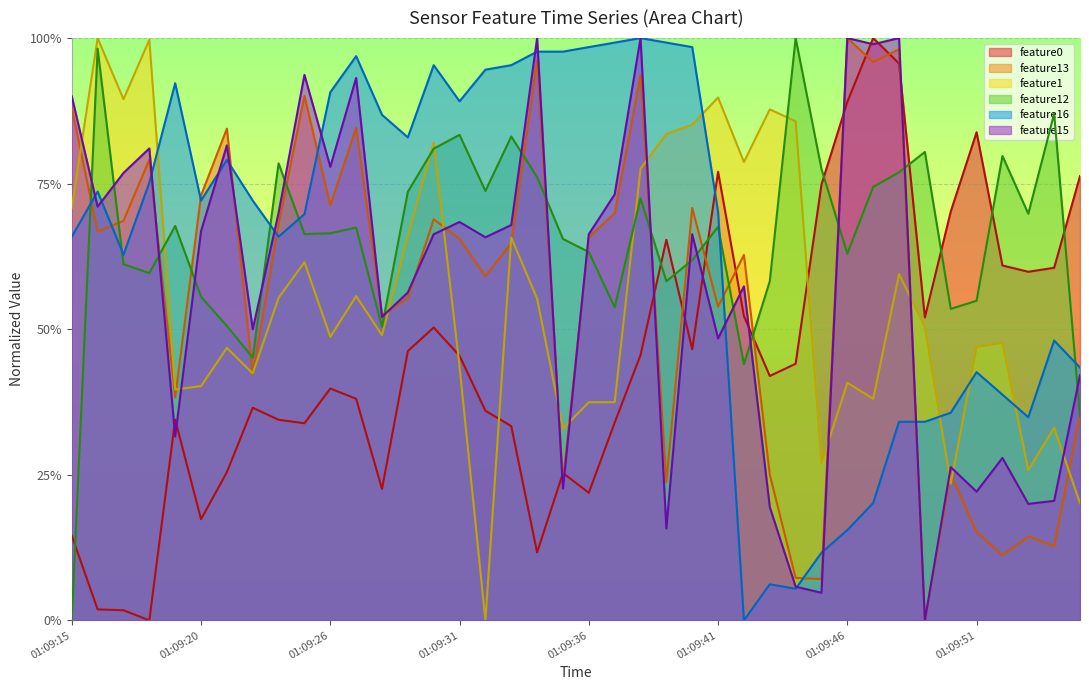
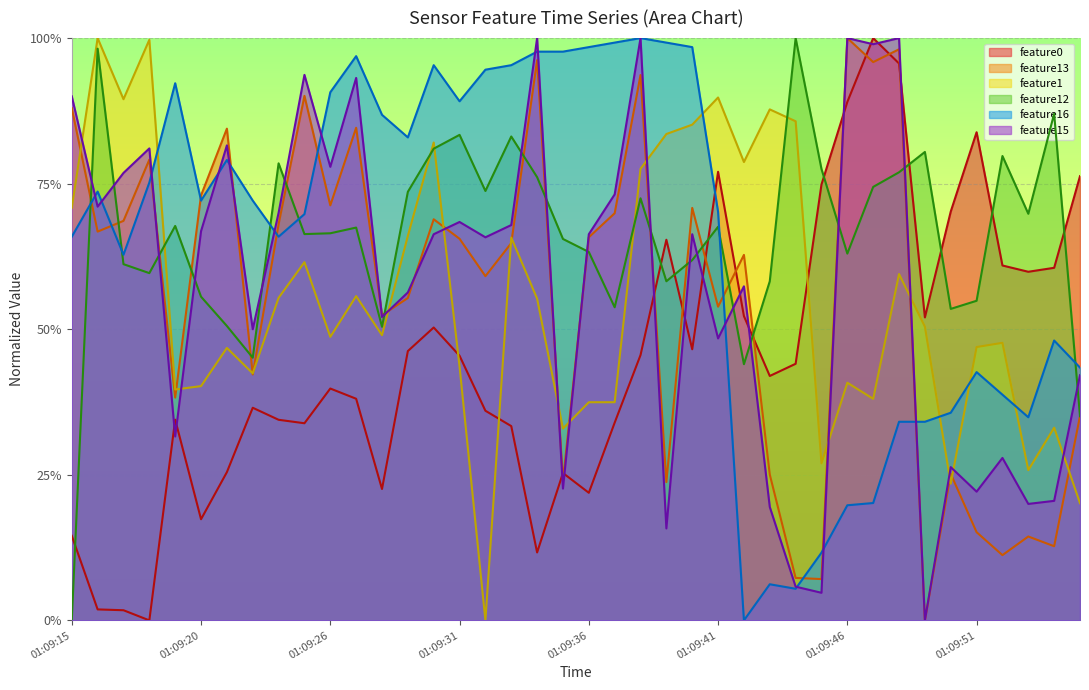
feature16, 01:09:46: 16% -> 20%
